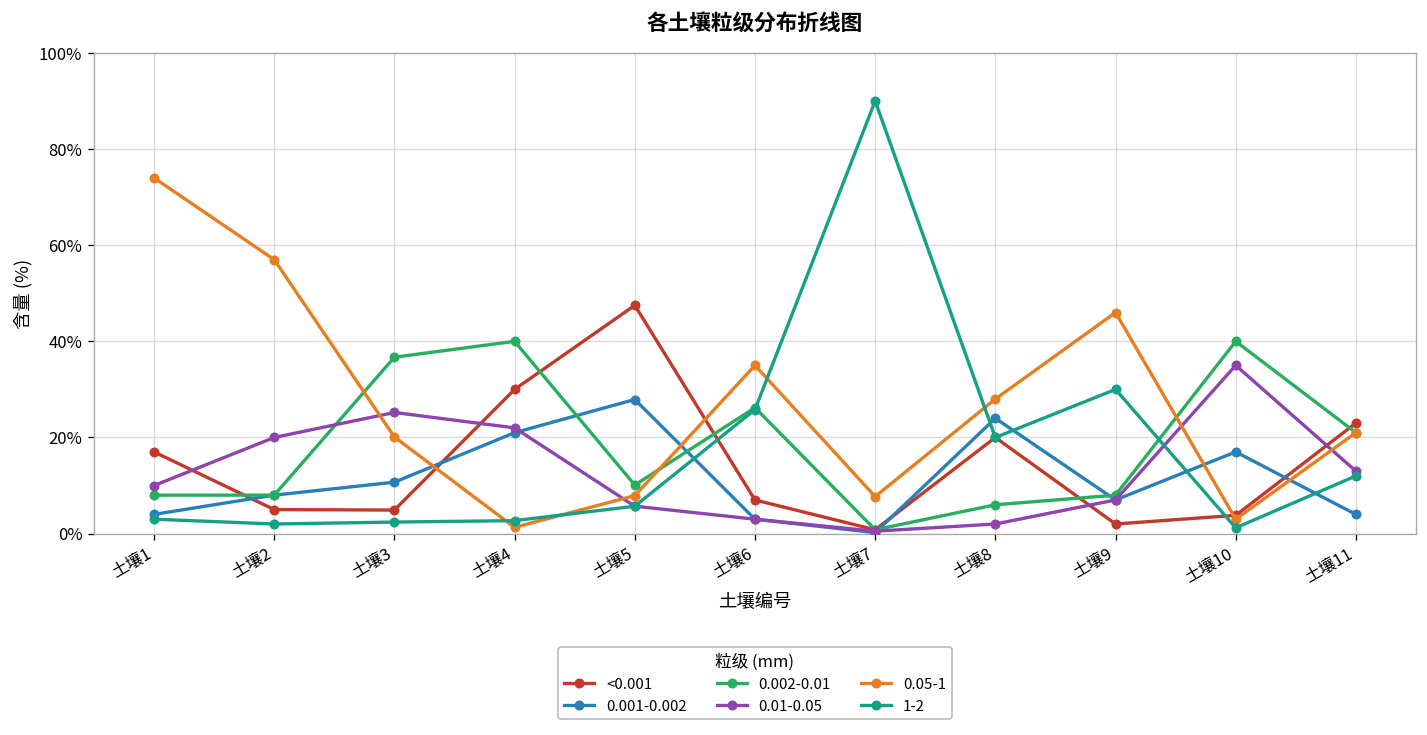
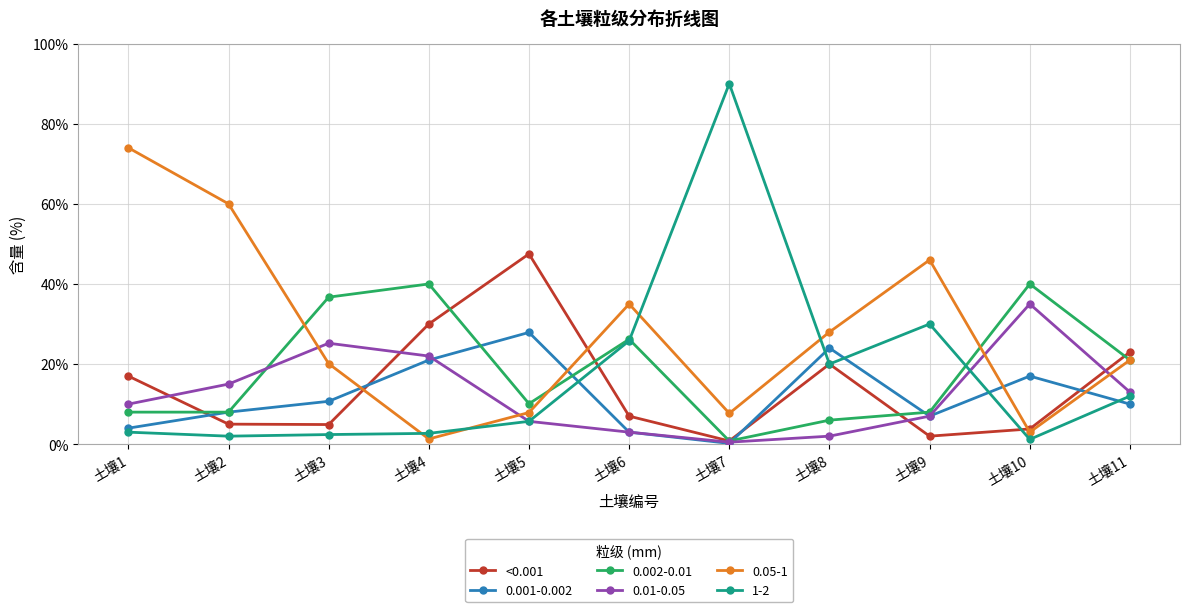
0.01-0.05, 土壤2: 20% -> 15%
0.05-1, 土壤2: 57% -> 60%
0.001-0.002, 土壤11: 4% -> 10%
